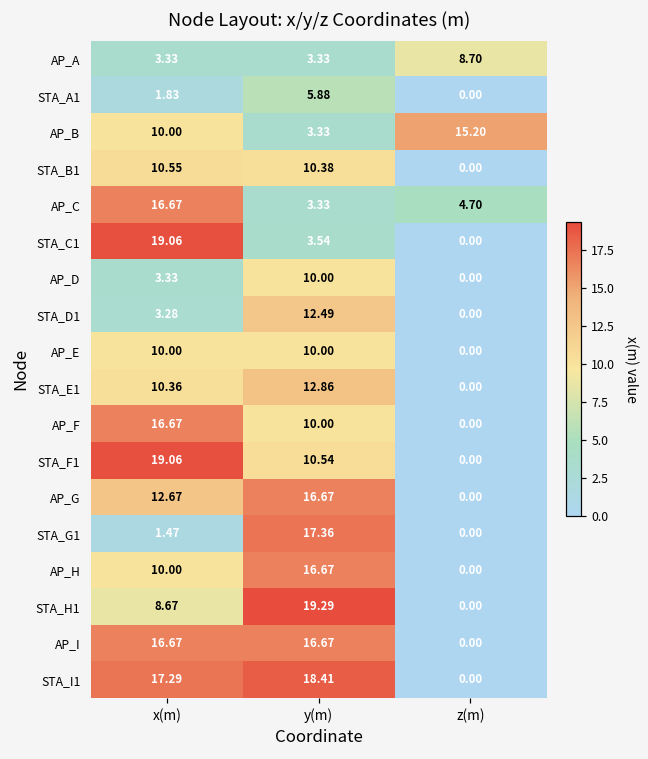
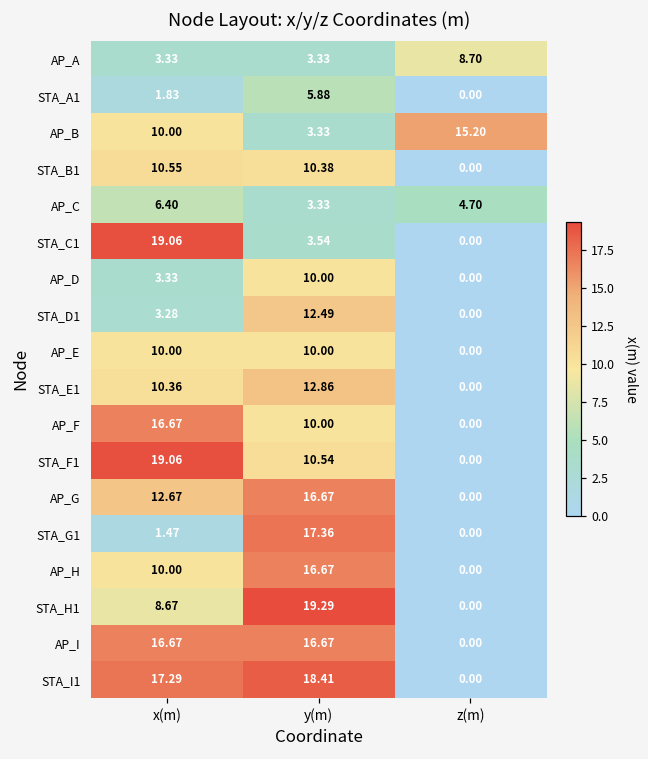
AP_C, x(m): 16.67 -> 6.40
